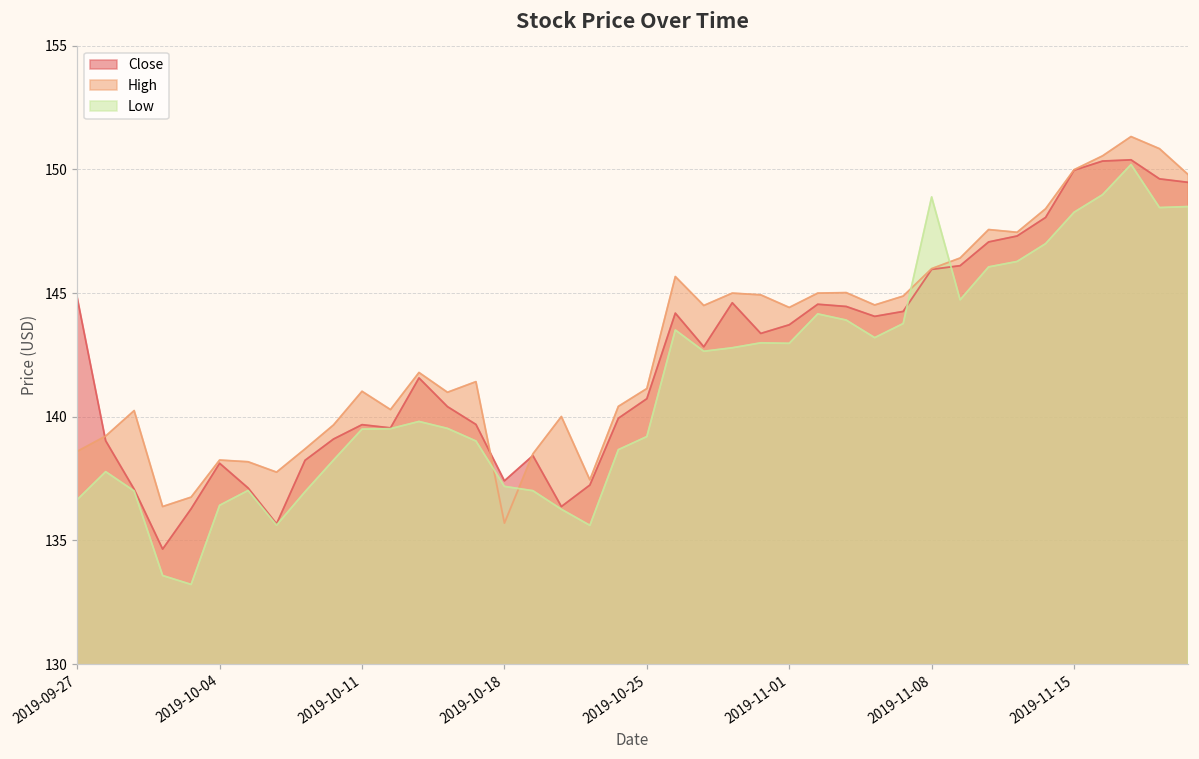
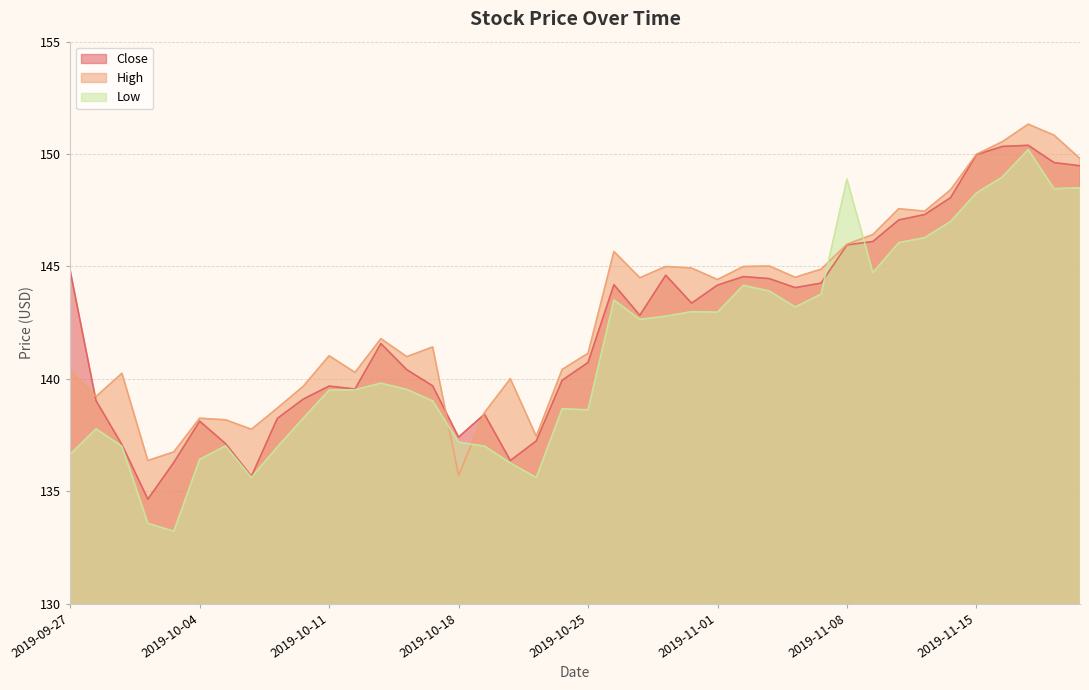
High, 2019-09-27: 138.6 -> 140.4
Low, 2019-10-25: 139.2 -> 138.6
Close, 2019-11-01: 143.7 -> 144.2
